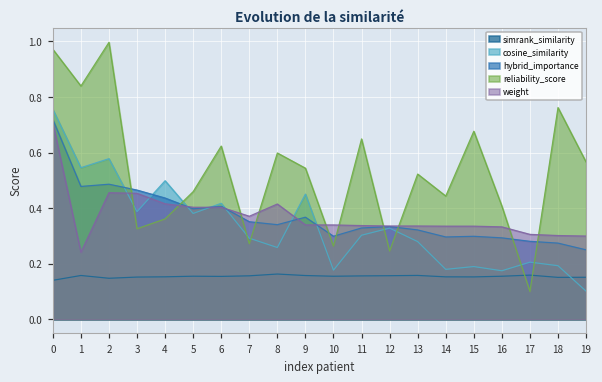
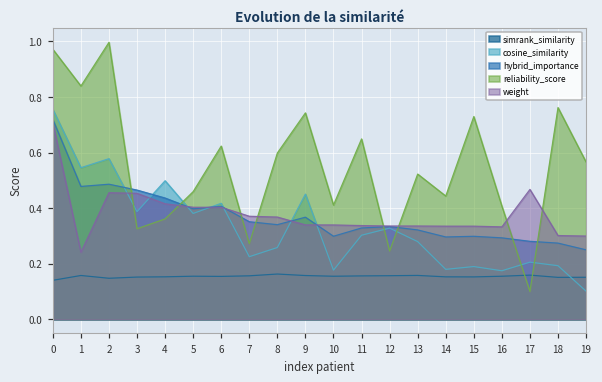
cosine_similarity, 7: 0.29 -> 0.23
weight, 8: 0.42 -> 0.37
reliability_score, 9: 0.54 -> 0.74
reliability_score, 10: 0.26 -> 0.41
reliability_score, 15: 0.68 -> 0.73
weight, 17: 0.31 -> 0.47
